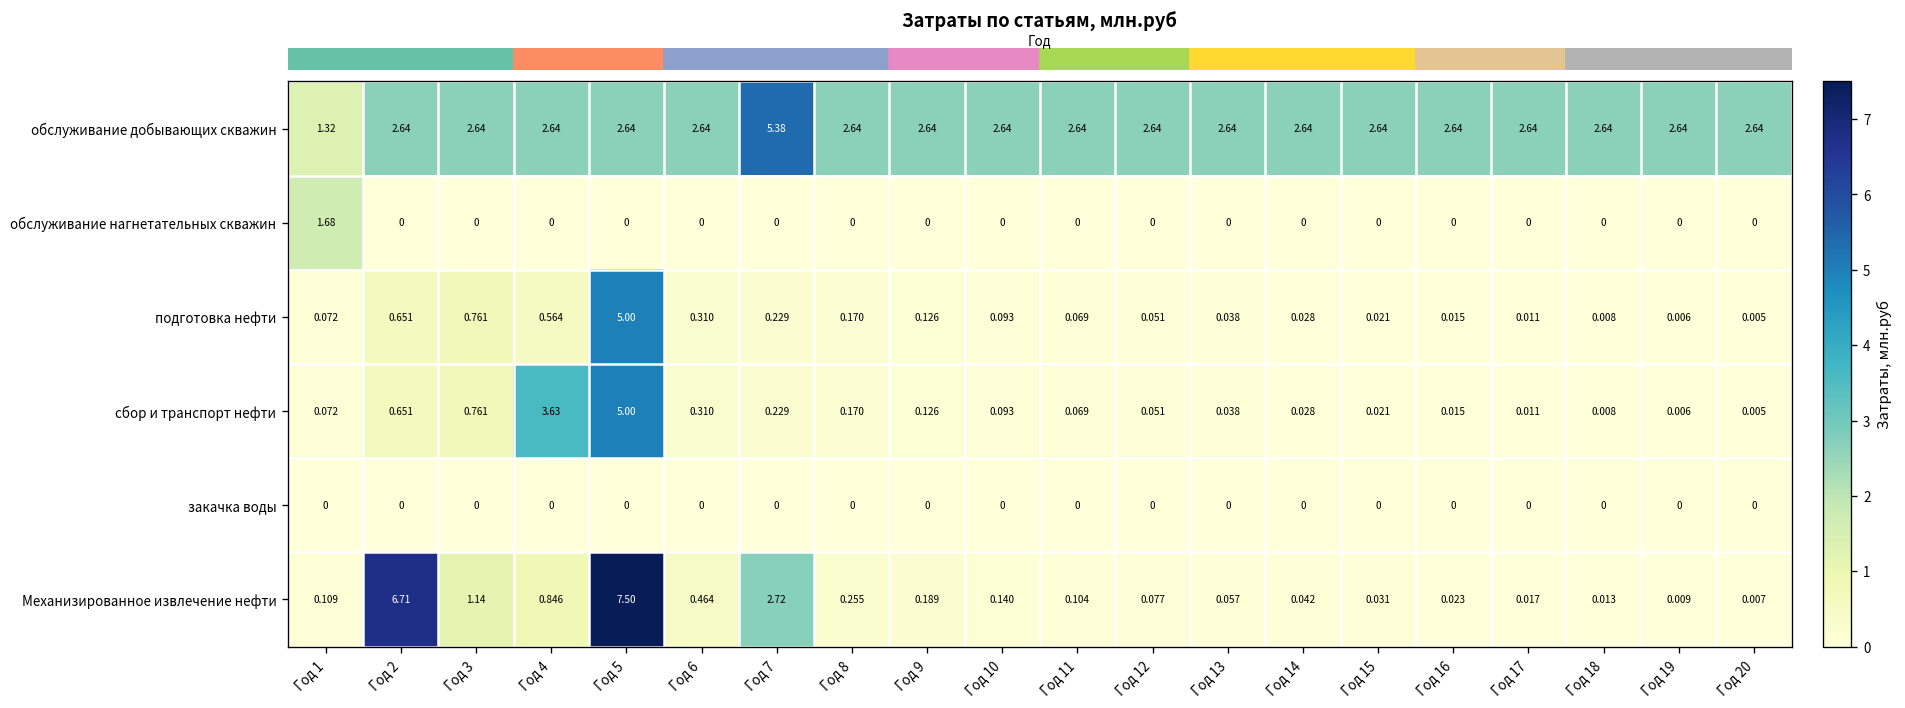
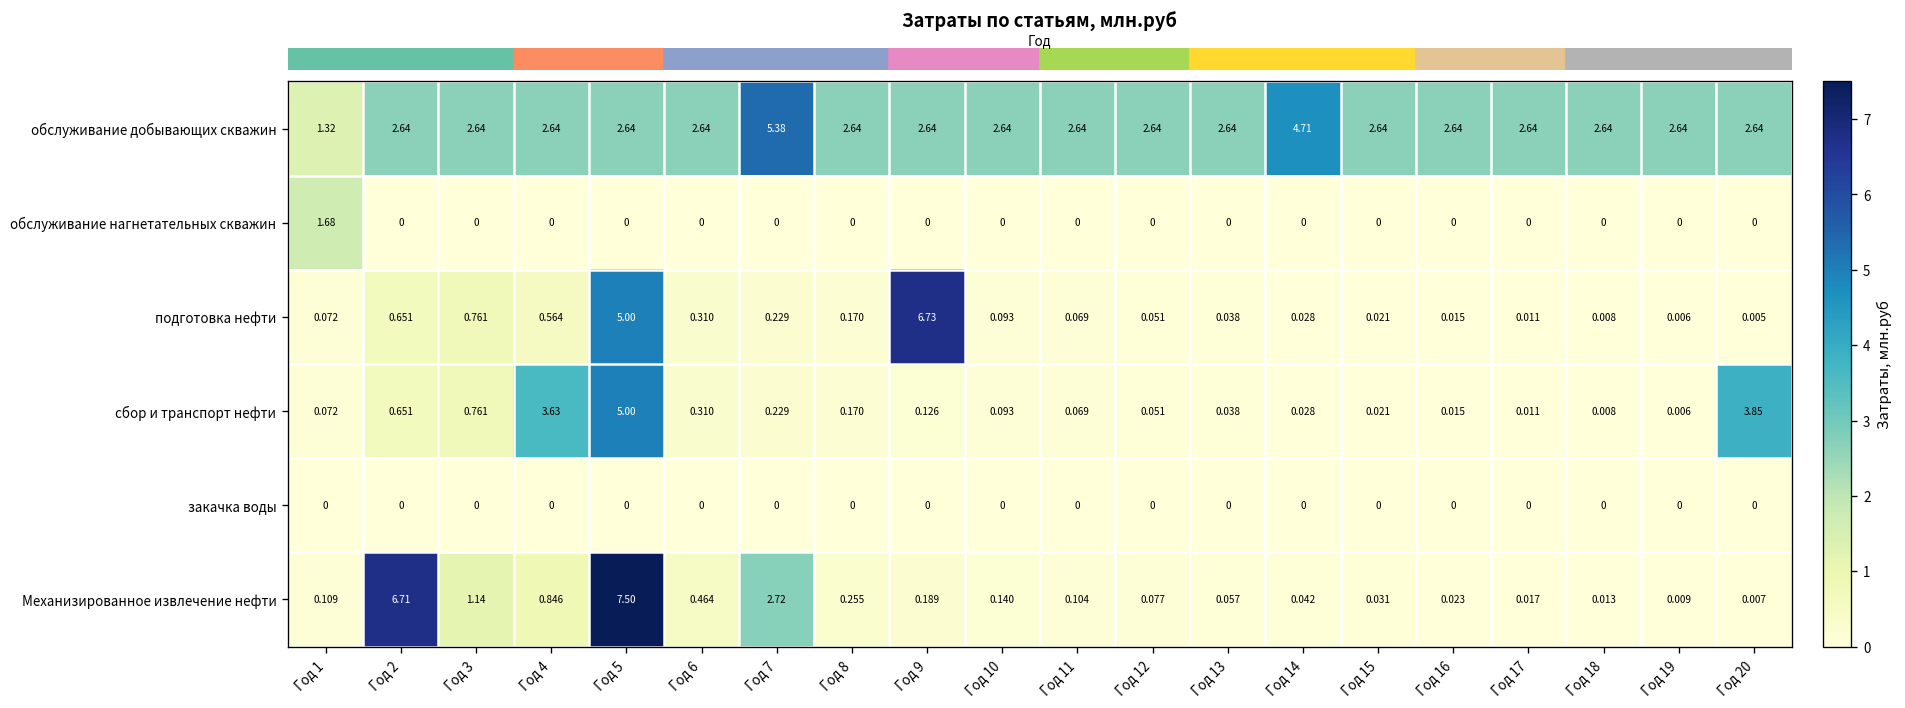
обслуживание добывающих скважин, Год 14: 2.64 -> 4.71
подготовка нефти, Год 9: 0.126 -> 6.73
сбор и транспорт нефти, Год 20: 0.005 -> 3.85
